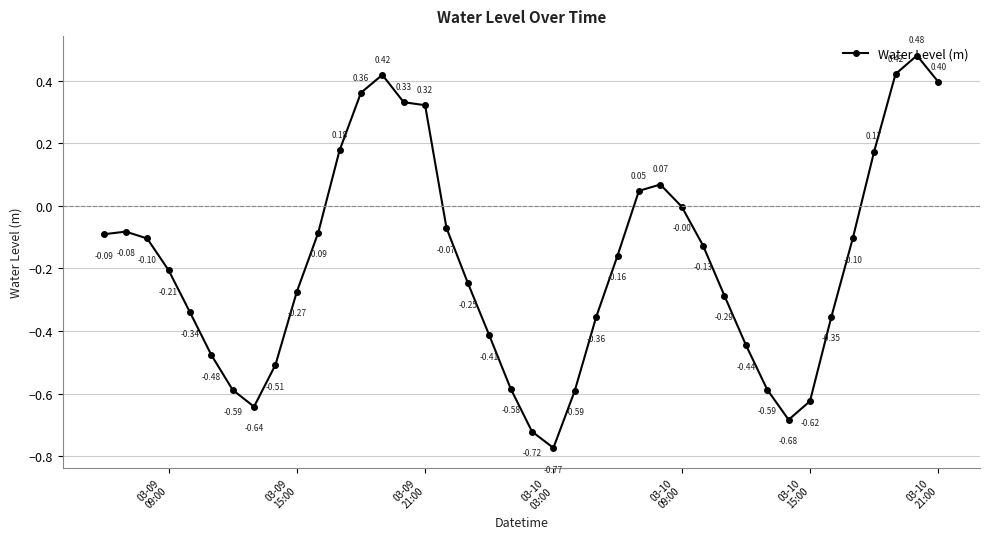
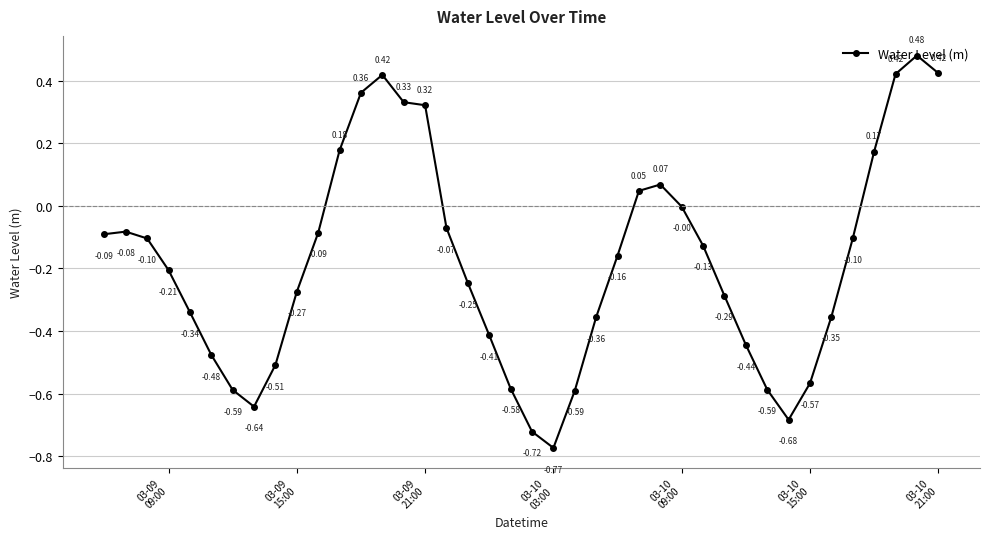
03-10 15:00: -0.62 -> -0.57
03-10 21:00: 0.40 -> 0.42
